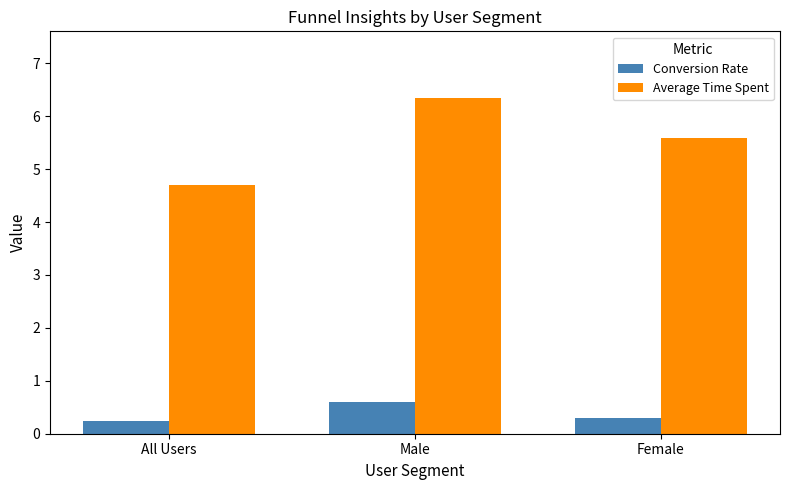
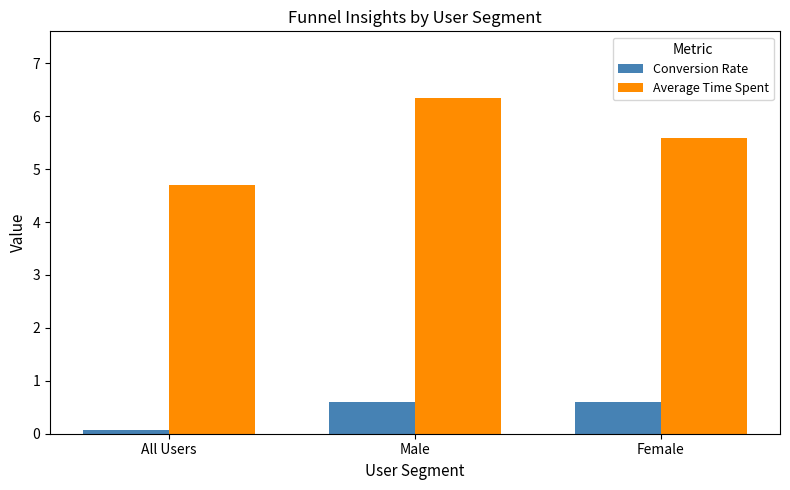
Conversion Rate, All Users: 0.2 -> 0.1
Conversion Rate, Female: 0.3 -> 0.6
